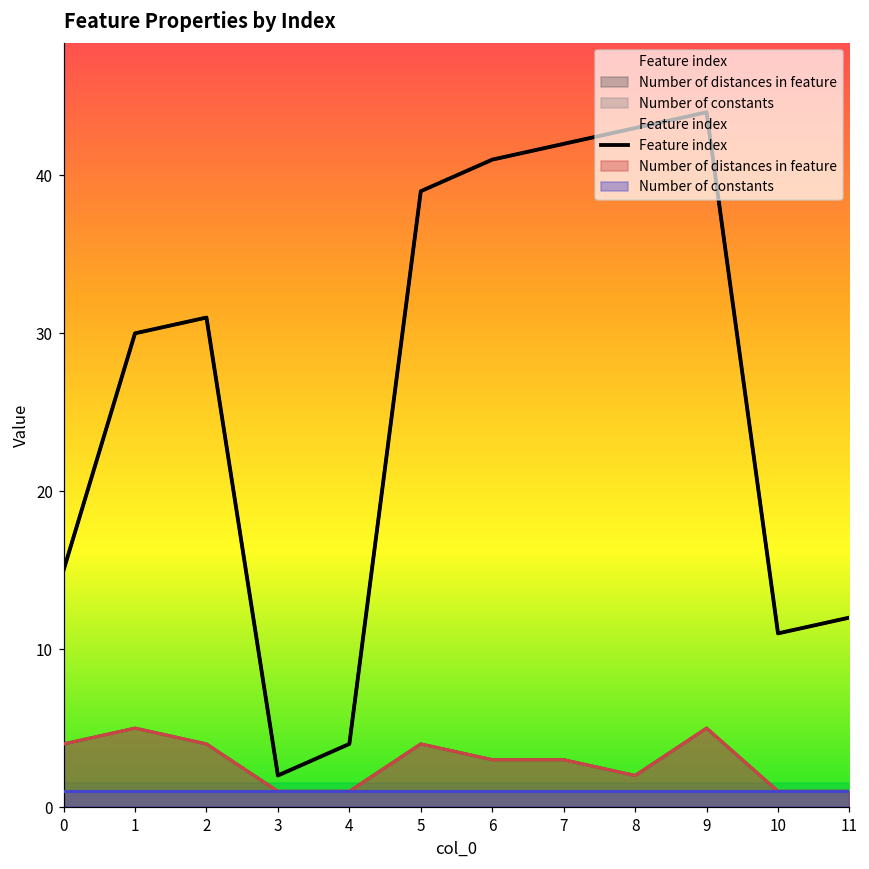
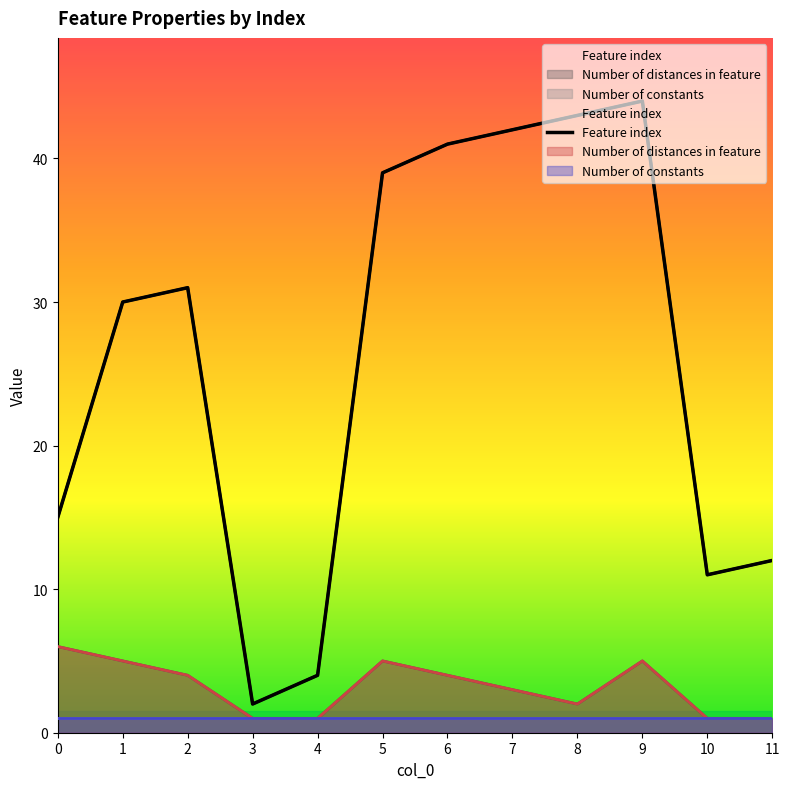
Number of distances in feature, 0: 4 -> 6
Number of distances in feature, 5: 4 -> 5
Number of distances in feature, 6: 3 -> 4
